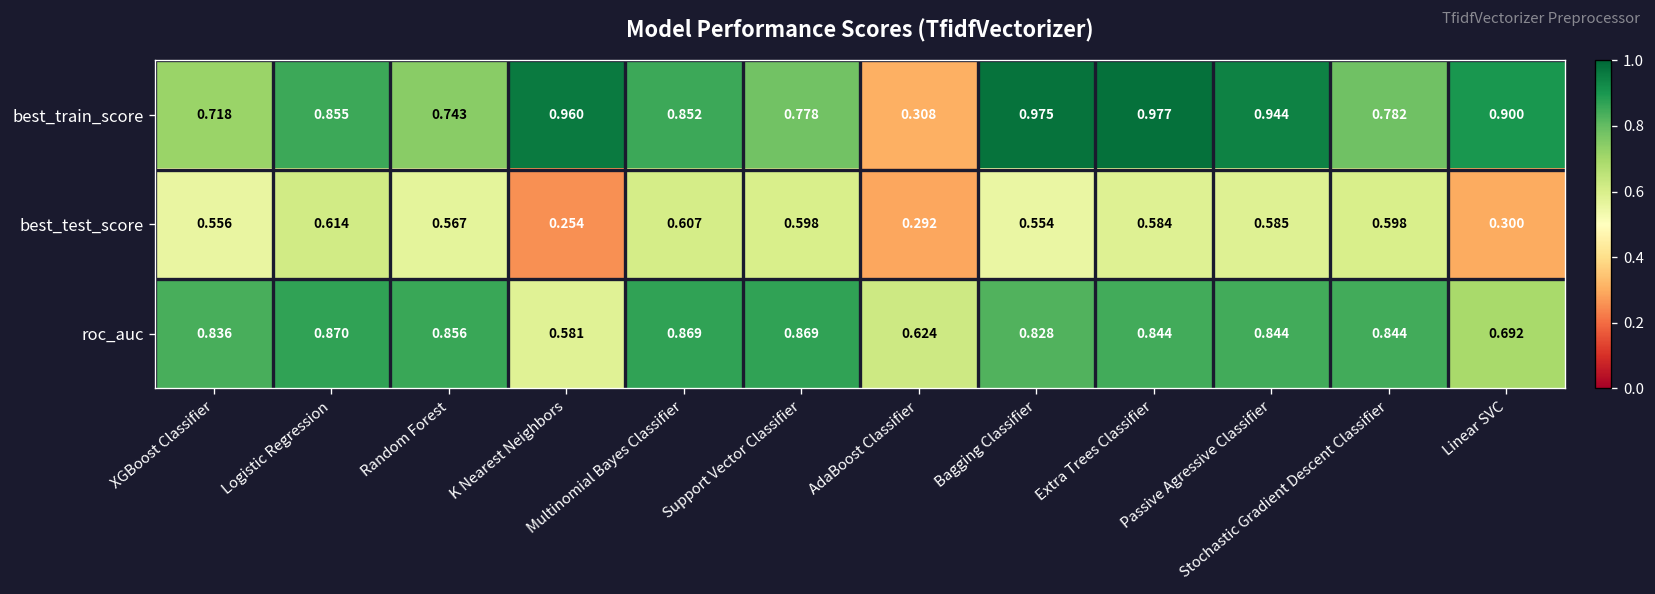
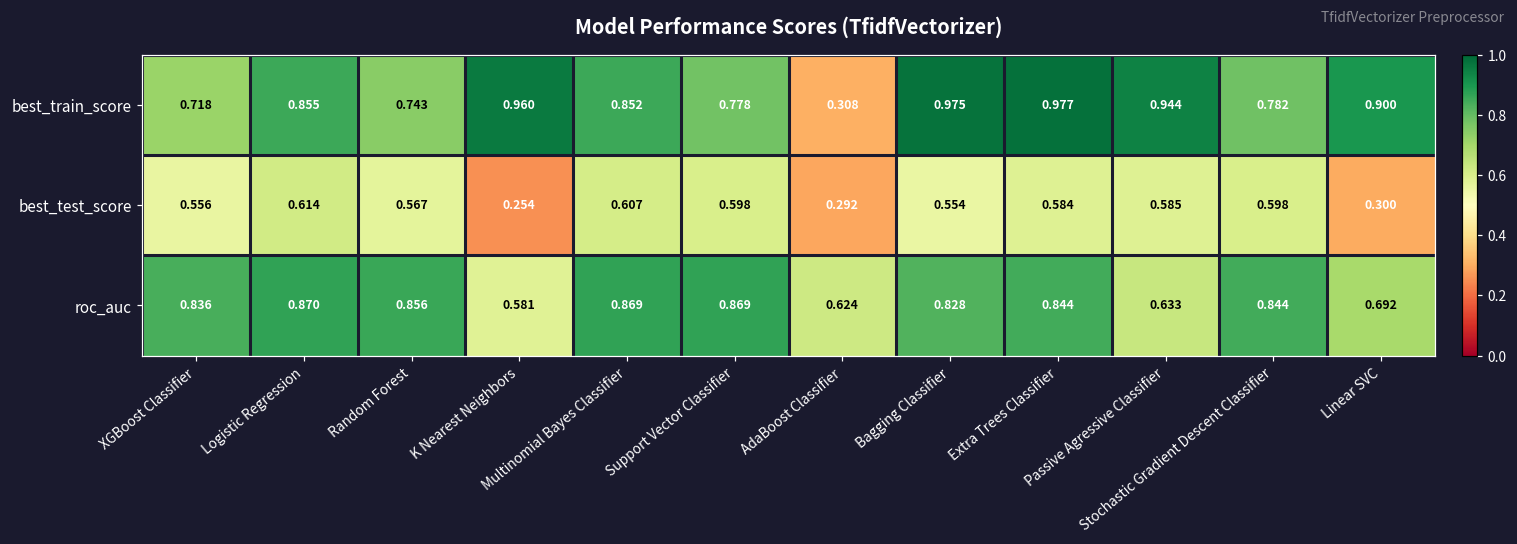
roc_auc, Passive Agressive Classifier: 0.844 -> 0.633
